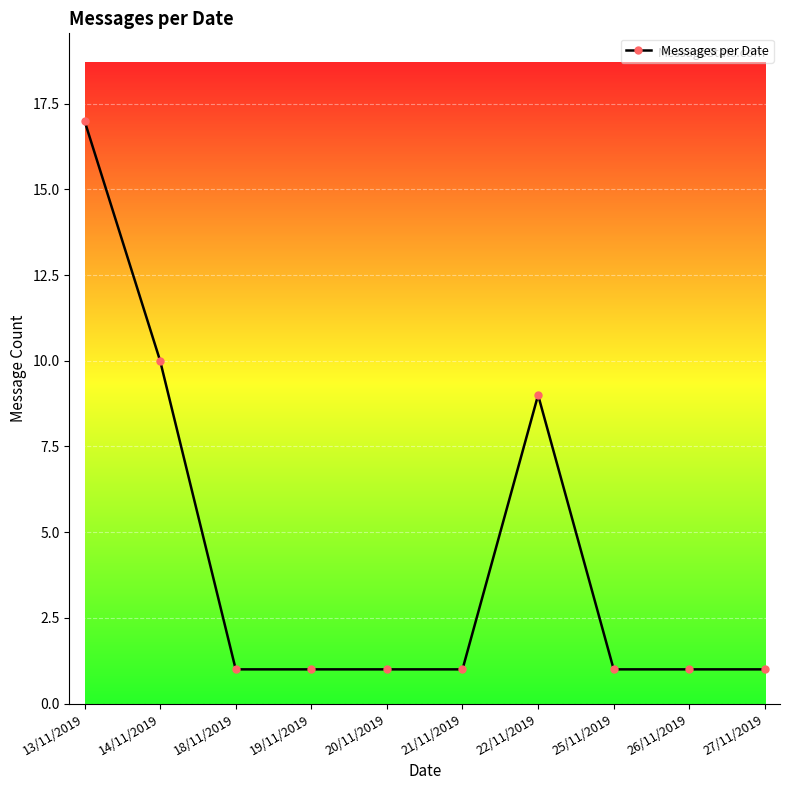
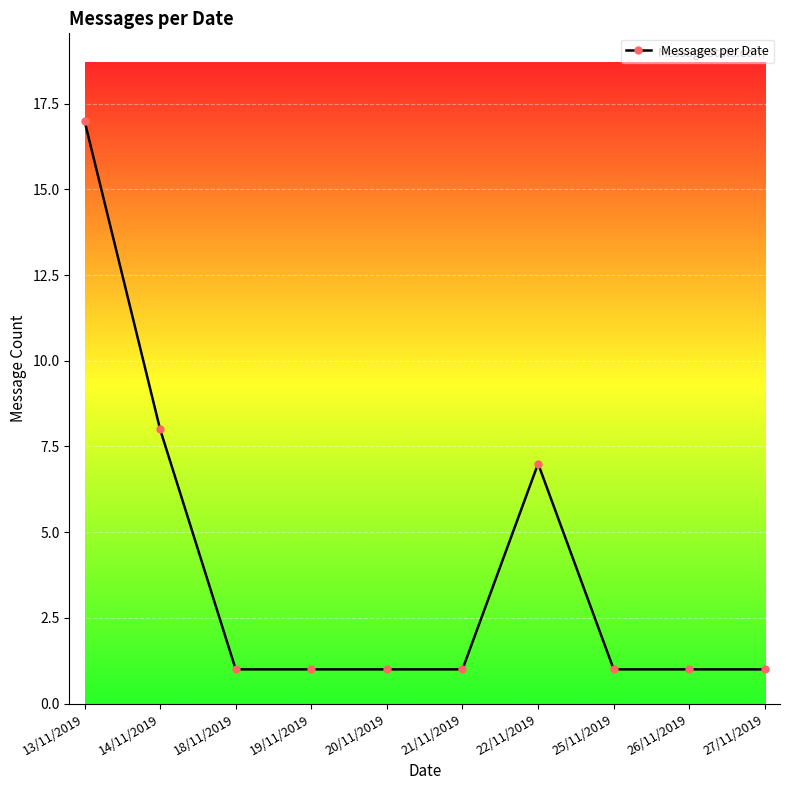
14/11/2019: 10 -> 8
22/11/2019: 9 -> 7
